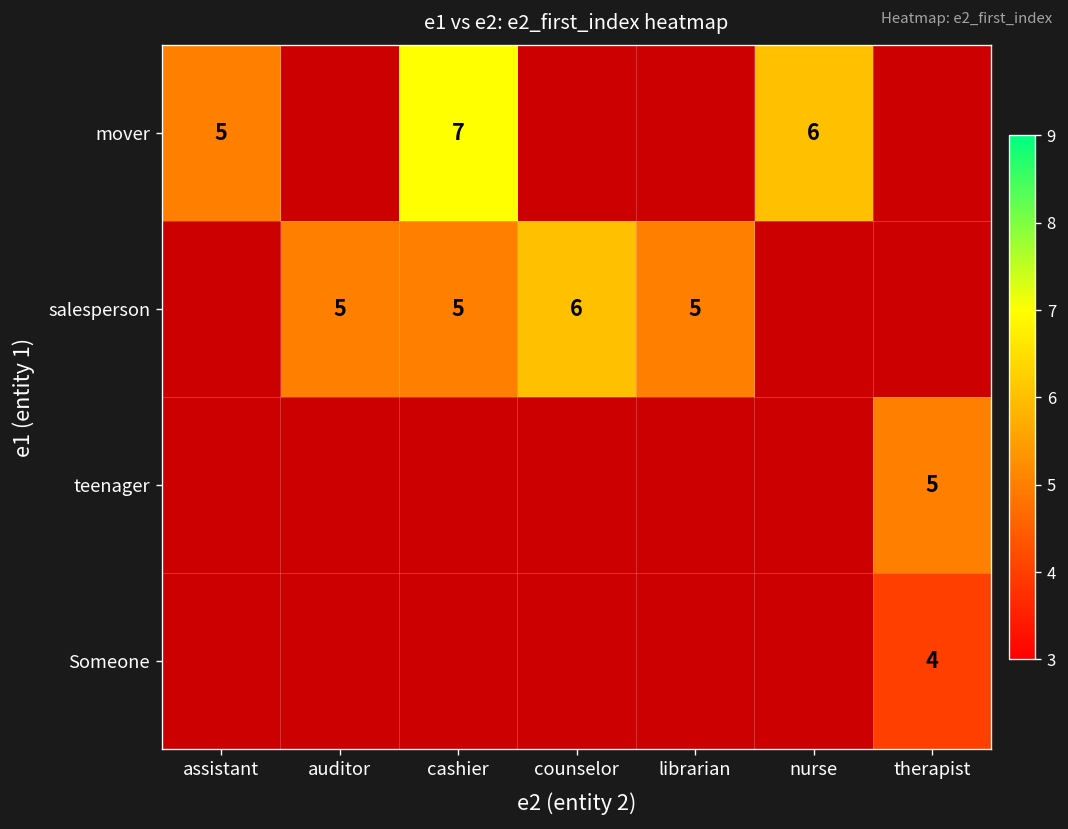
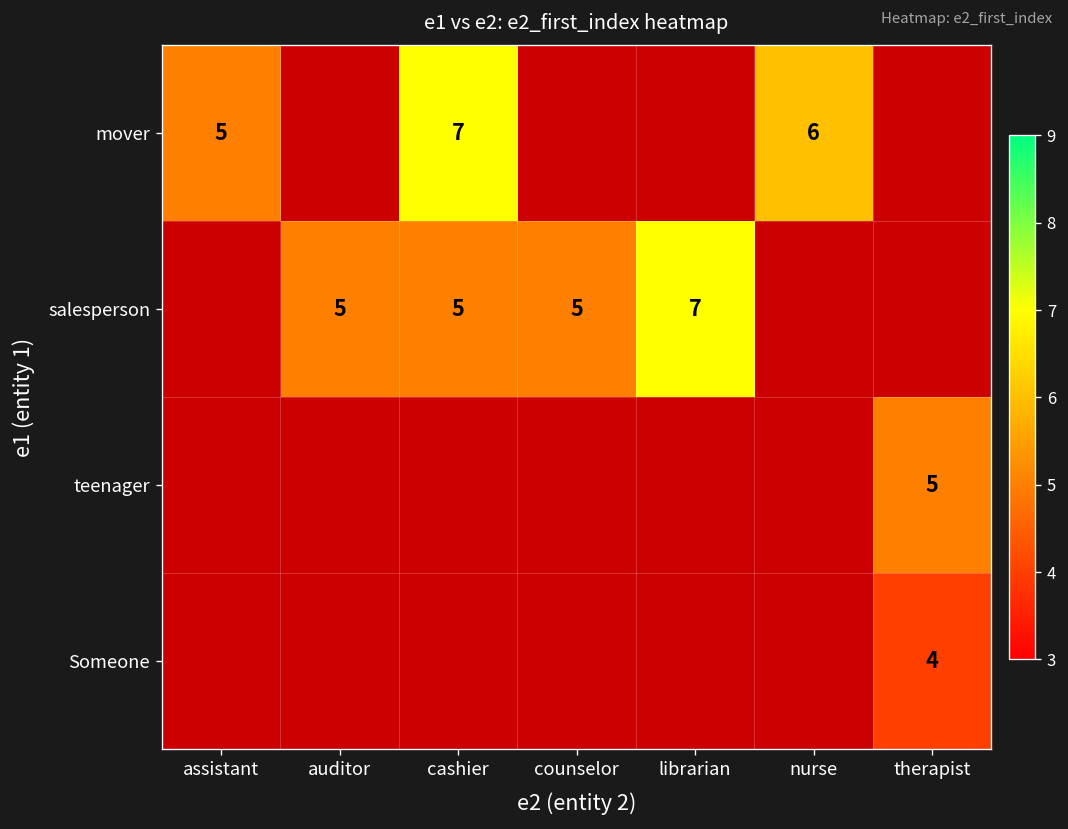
salesperson, counselor: 6 -> 5
salesperson, librarian: 5 -> 7
